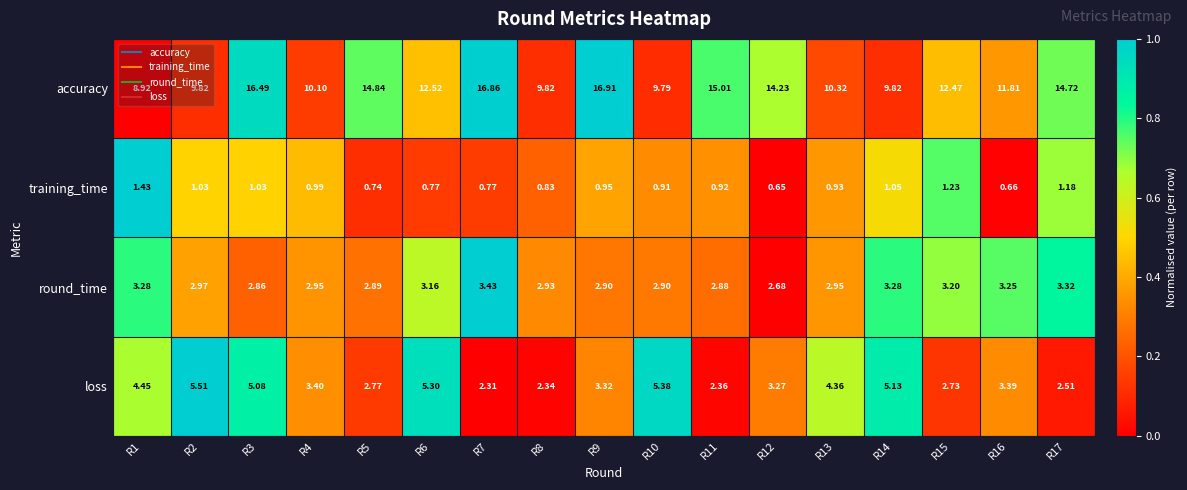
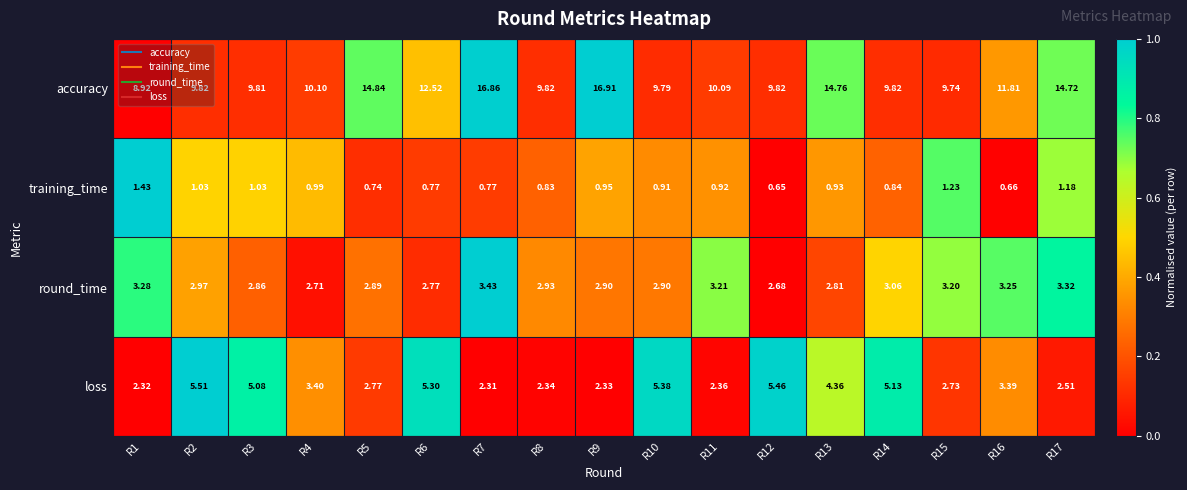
accuracy, R3: 16.49 -> 9.81
accuracy, R11: 15.01 -> 10.09
accuracy, R12: 14.23 -> 9.82
accuracy, R13: 10.32 -> 14.76
accuracy, R15: 12.47 -> 9.74
training_time, R14: 1.05 -> 0.84
round_time, R4: 2.95 -> 2.71
round_time, R6: 3.16 -> 2.77
round_time, R11: 2.88 -> 3.21
round_time, R13: 2.95 -> 2.81
round_time, R14: 3.28 -> 3.06
loss, R1: 4.45 -> 2.32
loss, R9: 3.32 -> 2.33
loss, R12: 3.27 -> 5.46
